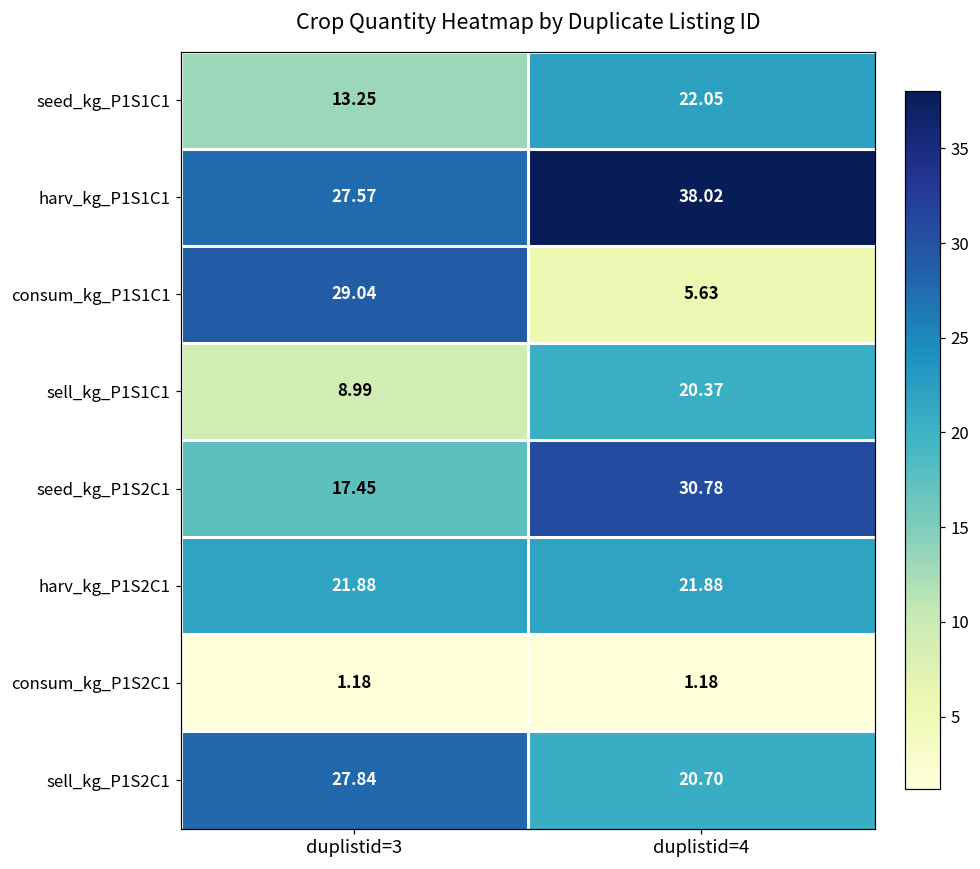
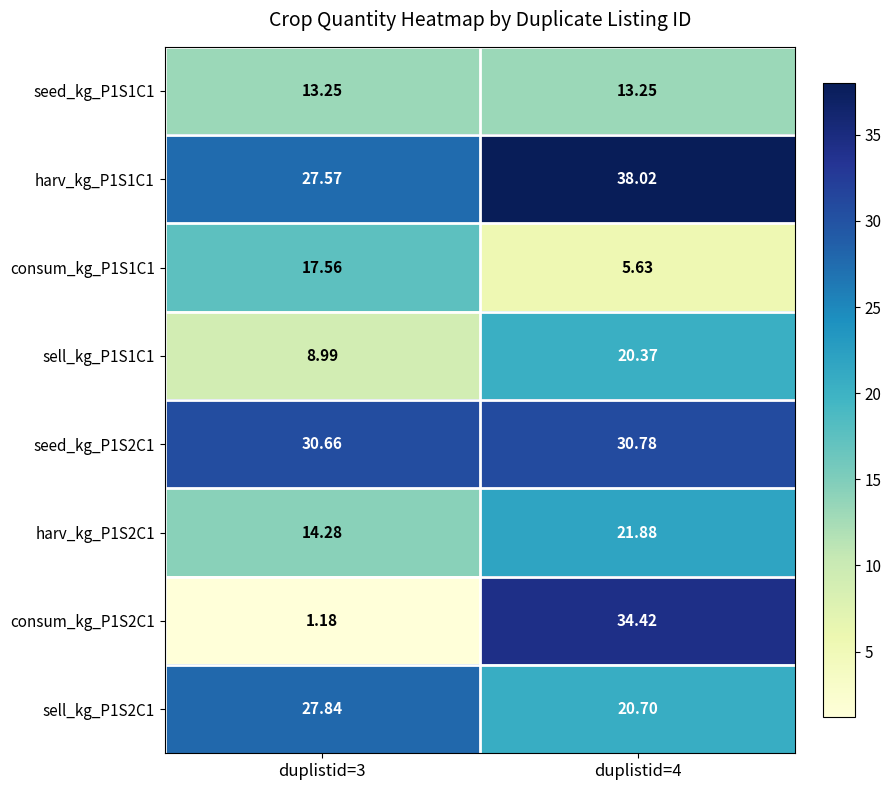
seed_kg_P1S1C1, duplistid=4: 22.05 -> 13.25
consum_kg_P1S1C1, duplistid=3: 29.04 -> 17.56
seed_kg_P1S2C1, duplistid=3: 17.45 -> 30.66
harv_kg_P1S2C1, duplistid=3: 21.88 -> 14.28
consum_kg_P1S2C1, duplistid=4: 1.18 -> 34.42
